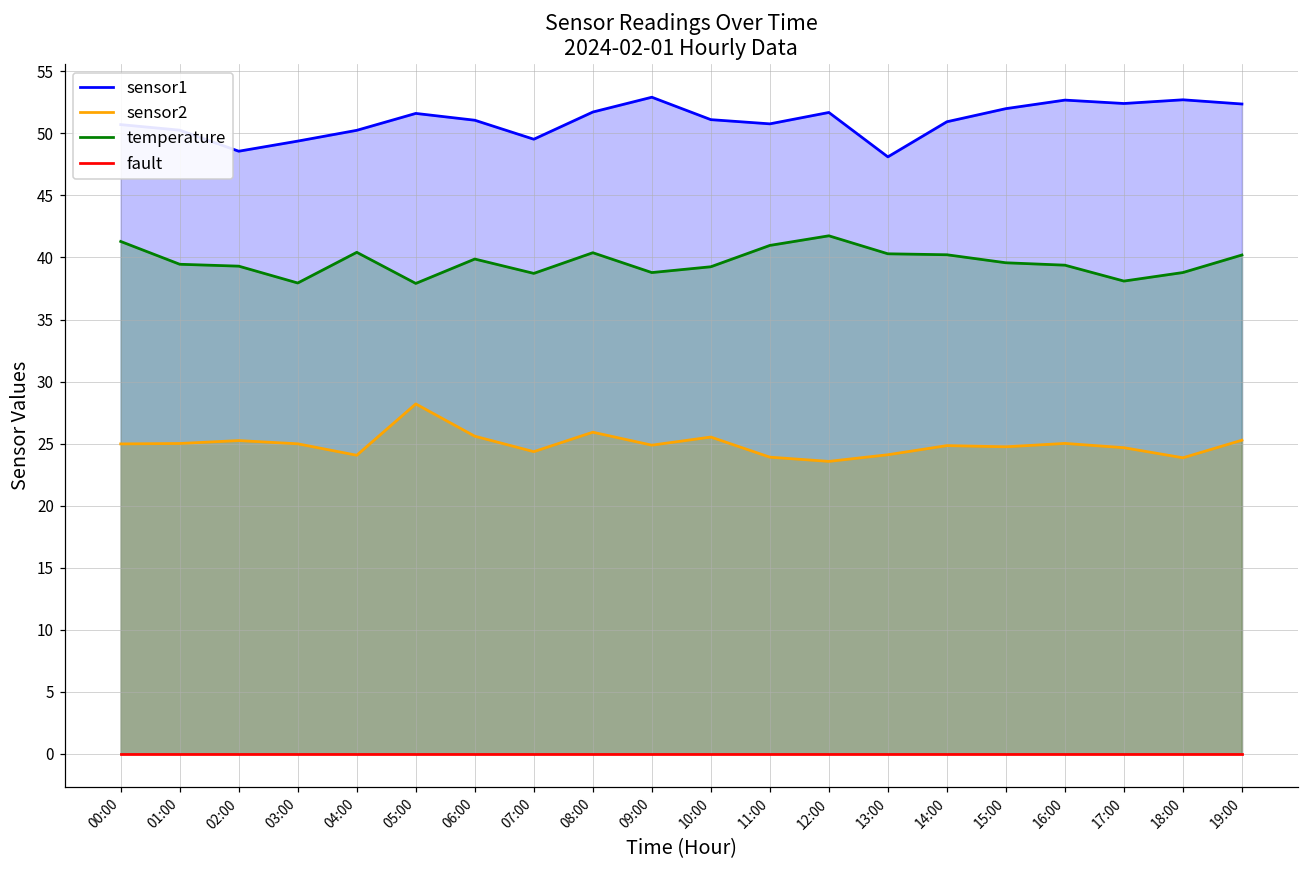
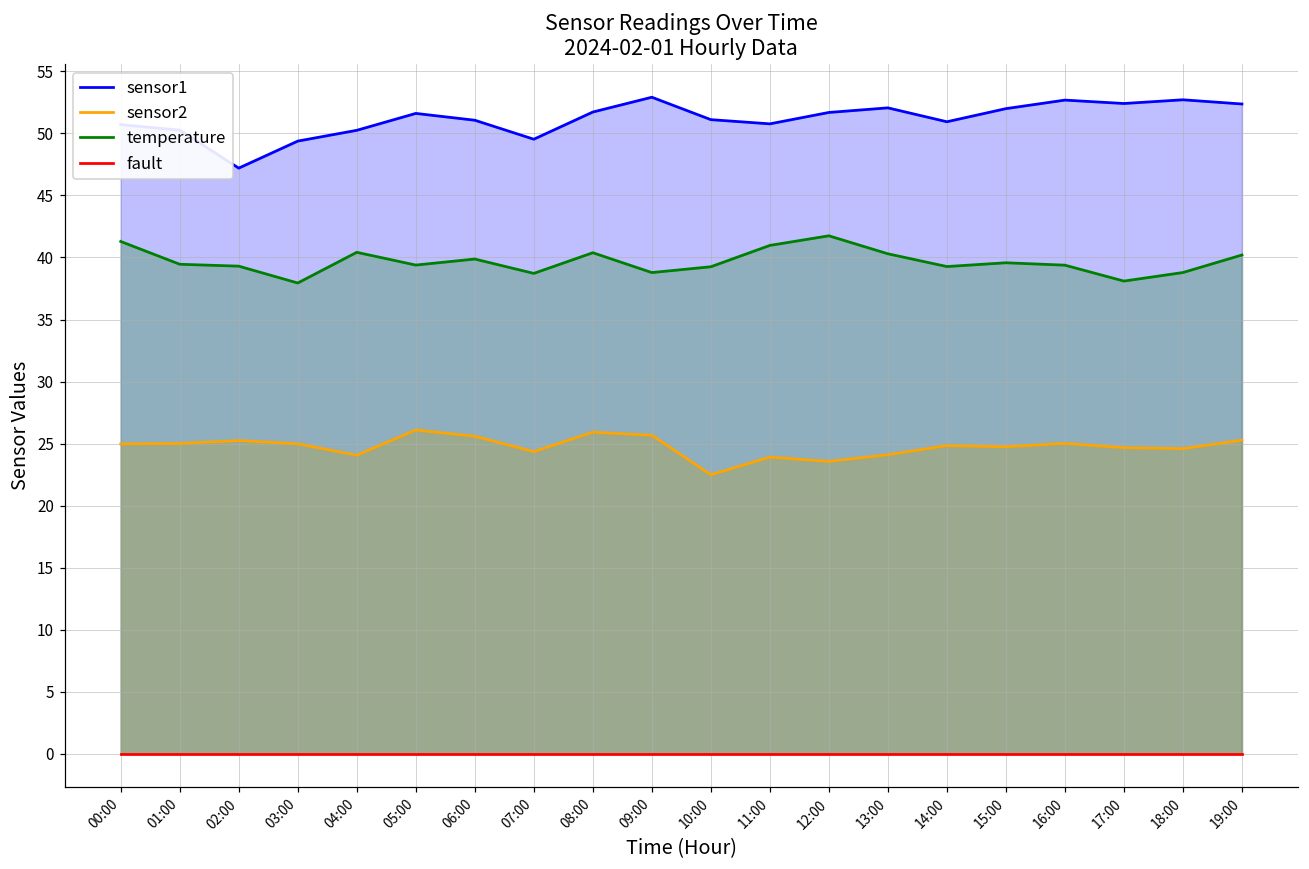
sensor1, 02:00: 48.6 -> 47.2
sensor2, 05:00: 28.2 -> 26.1
temperature, 05:00: 37.9 -> 39.4
sensor2, 09:00: 24.9 -> 25.7
sensor2, 10:00: 25.5 -> 22.5
sensor1, 13:00: 48.1 -> 52.1
temperature, 14:00: 40.2 -> 39.3
sensor2, 18:00: 23.9 -> 24.6
